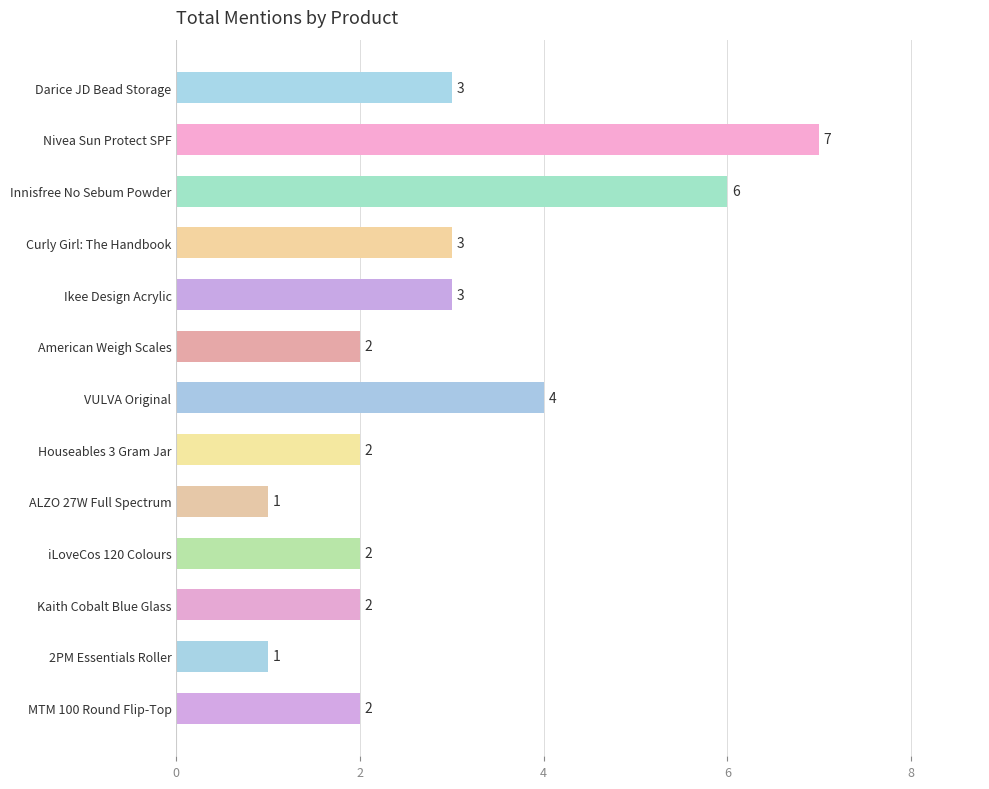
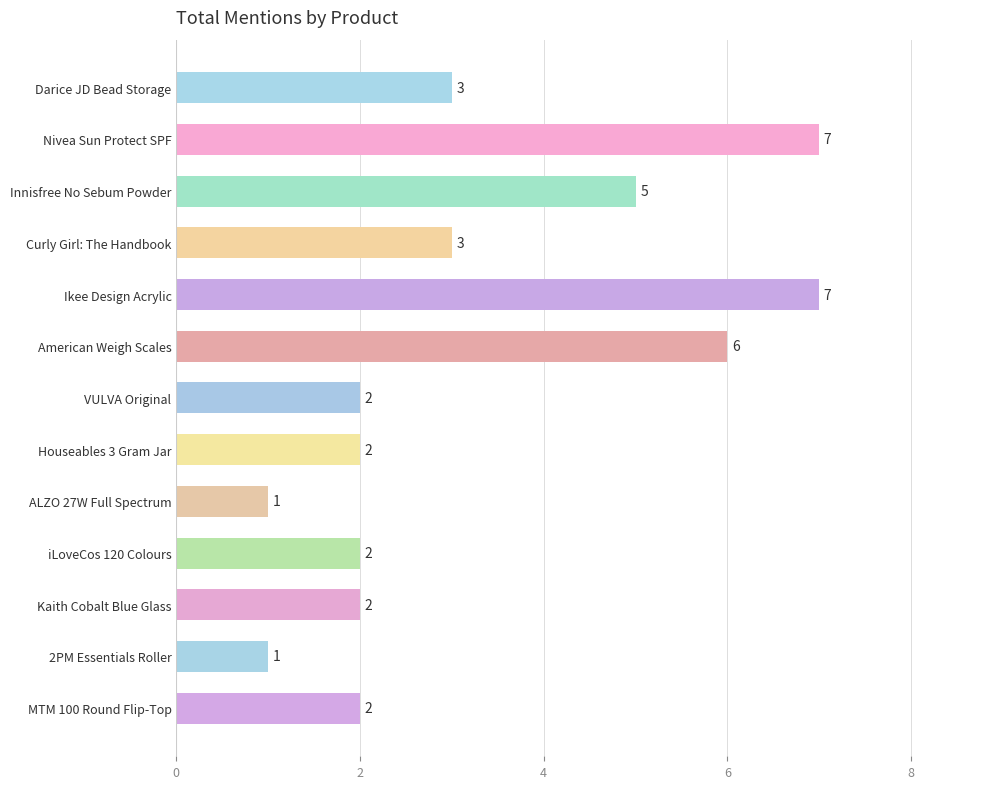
Innisfree No Sebum Powder: 6 -> 5
Ikee Design Acrylic: 3 -> 7
American Weigh Scales: 2 -> 6
VULVA Original: 4 -> 2
